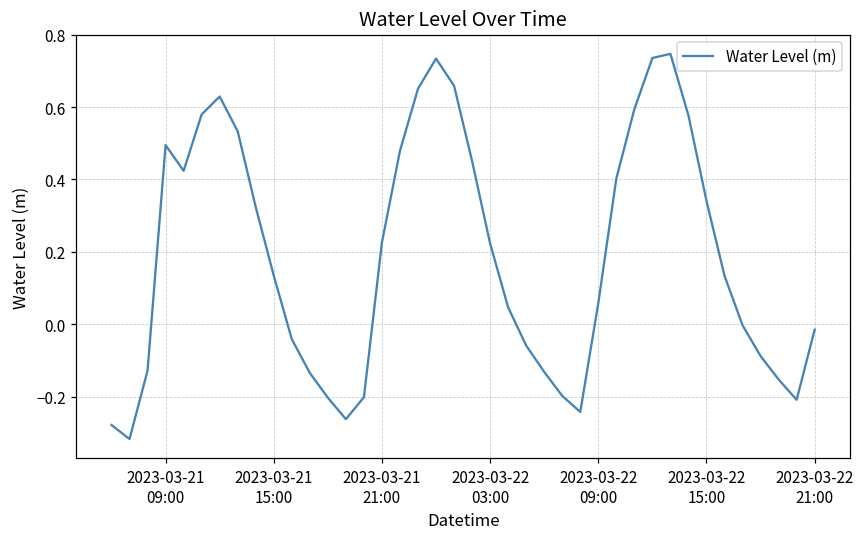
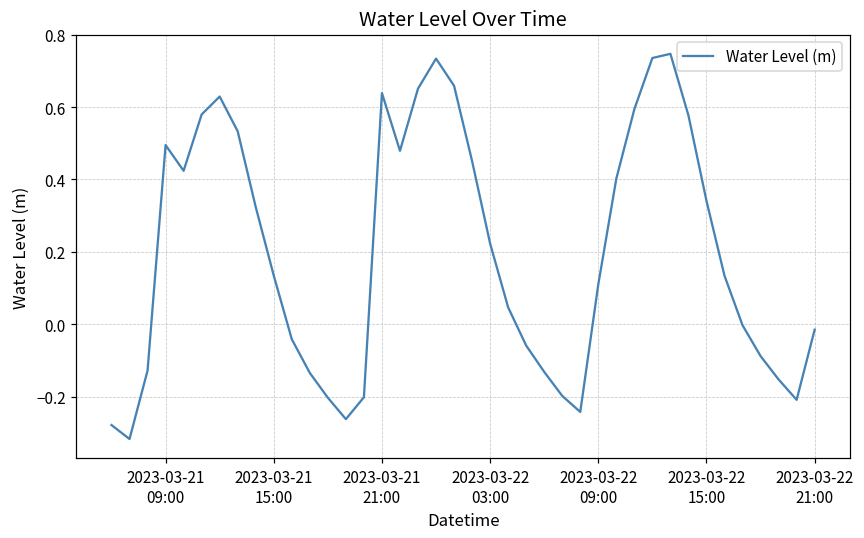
2023-03-21 21:00: 0.23 -> 0.64
2023-03-22 09:00: 0.06 -> 0.11
